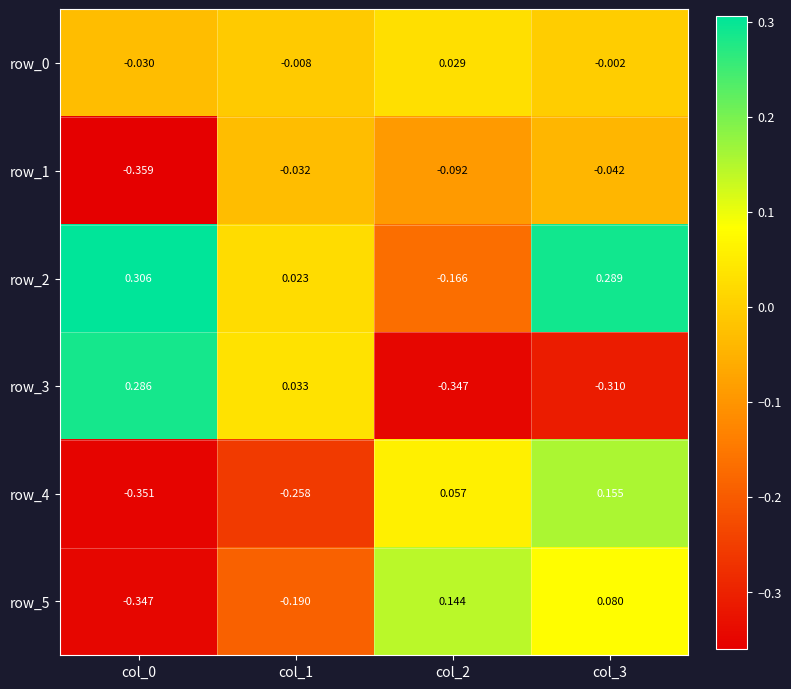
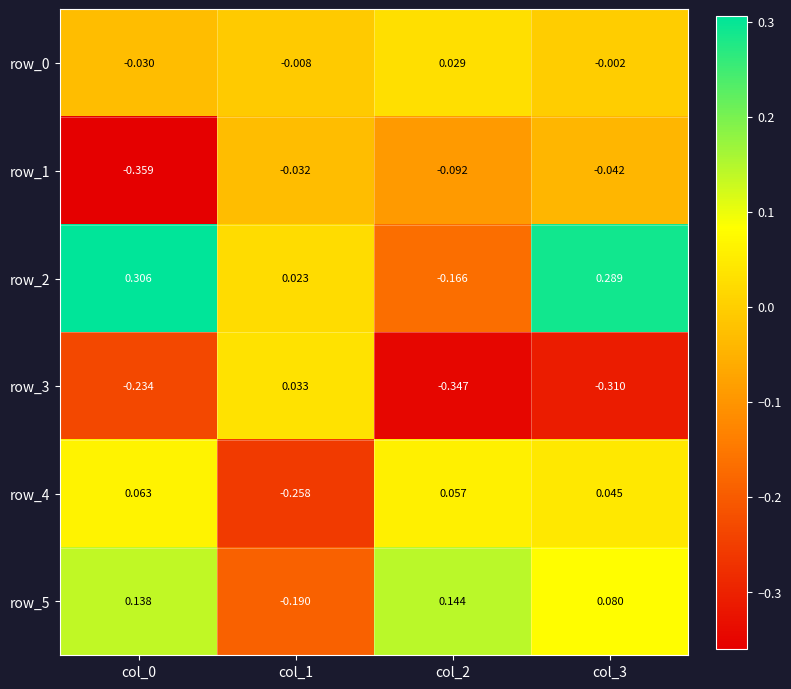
row_3, col_0: 0.286 -> -0.234
row_4, col_0: -0.351 -> 0.063
row_4, col_3: 0.155 -> 0.045
row_5, col_0: -0.347 -> 0.138
